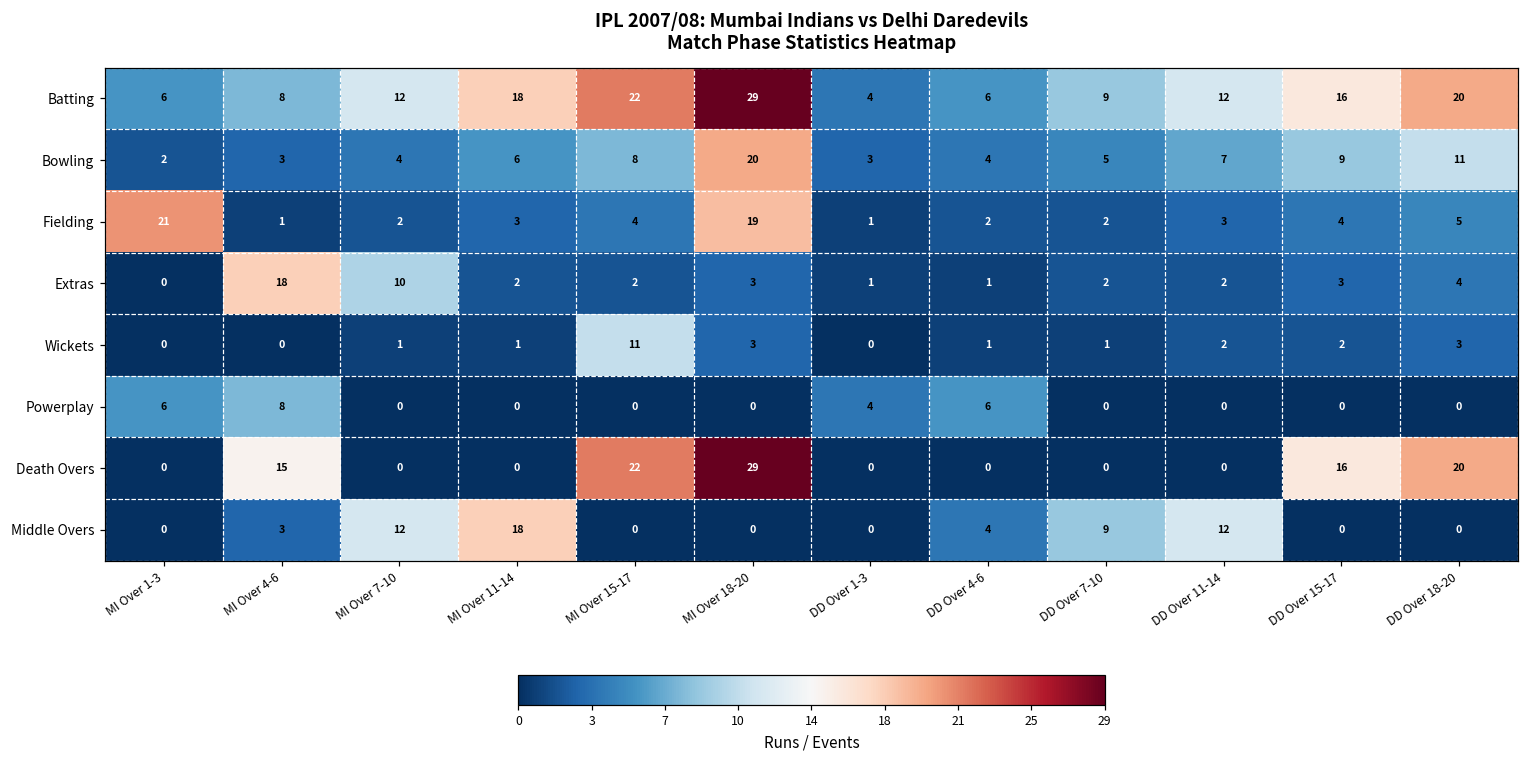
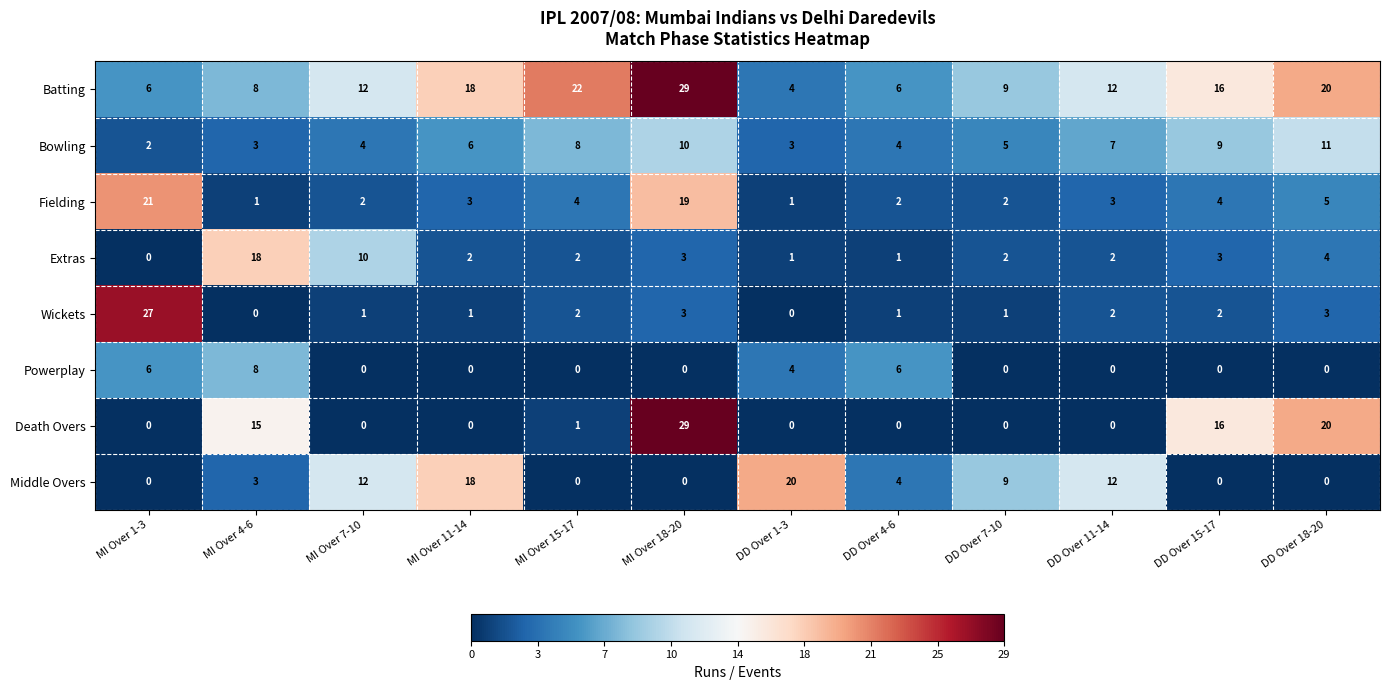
Bowling, MI Over 18-20: 20 -> 10
Wickets, MI Over 1-3: 0 -> 27
Wickets, MI Over 15-17: 11 -> 2
Death Overs, MI Over 15-17: 22 -> 1
Middle Overs, DD Over 1-3: 0 -> 20
